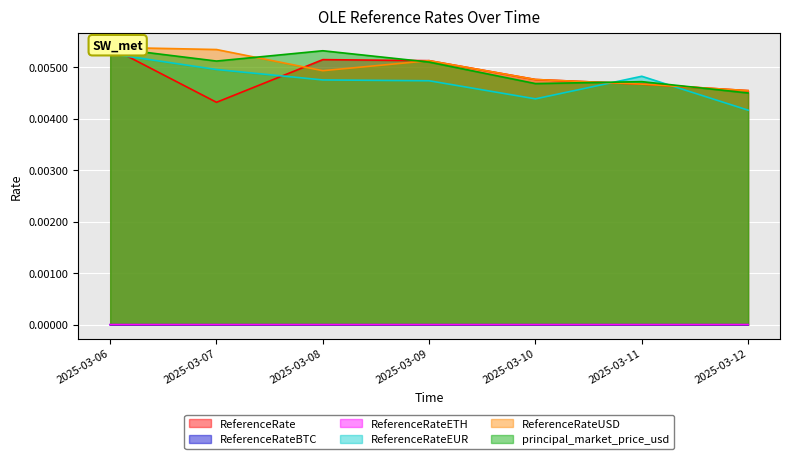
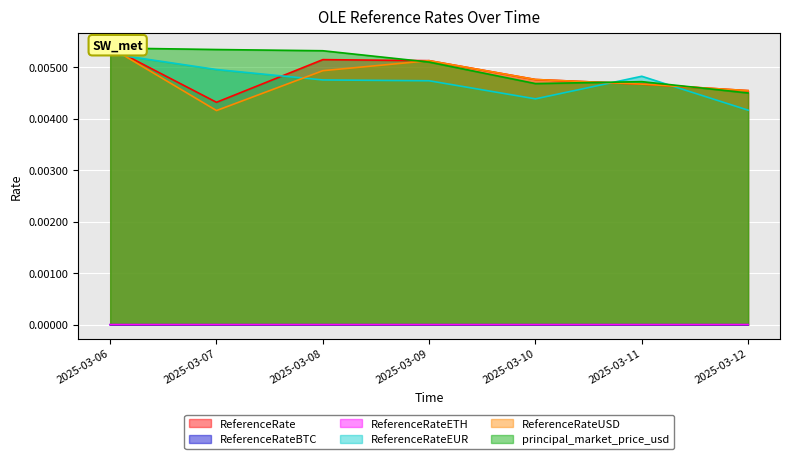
ReferenceRateUSD, 2025-03-07: 0.0053 -> 0.0042
principal_market_price_usd, 2025-03-07: 0.0051 -> 0.0053
